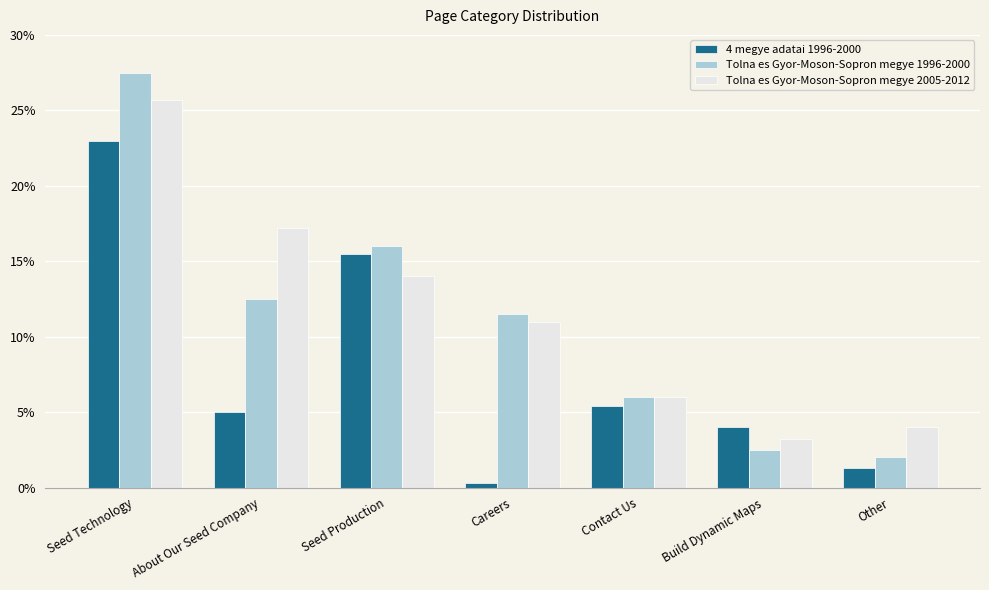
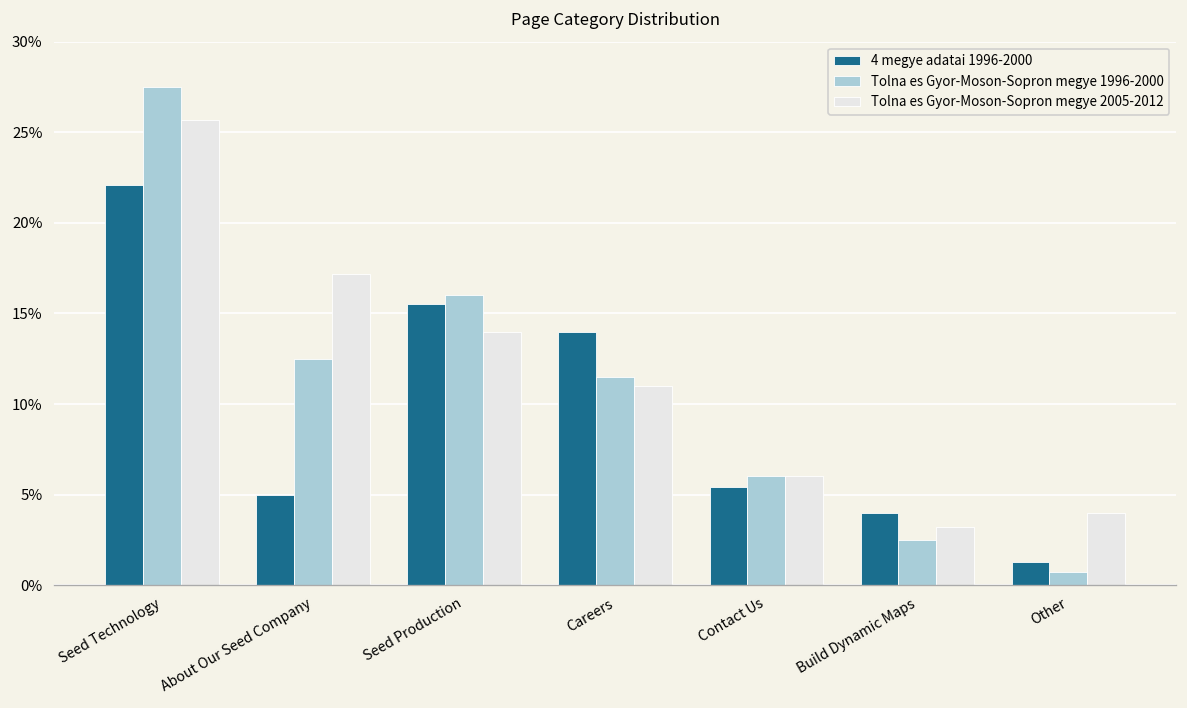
4 megye adatai 1996-2000, Seed Technology: 23.0% -> 22.1%
4 megye adatai 1996-2000, Careers: 0.3% -> 14.0%
Tolna es Gyor-Moson-Sopron megye 1996-2000, Other: 2.0% -> 0.7%
